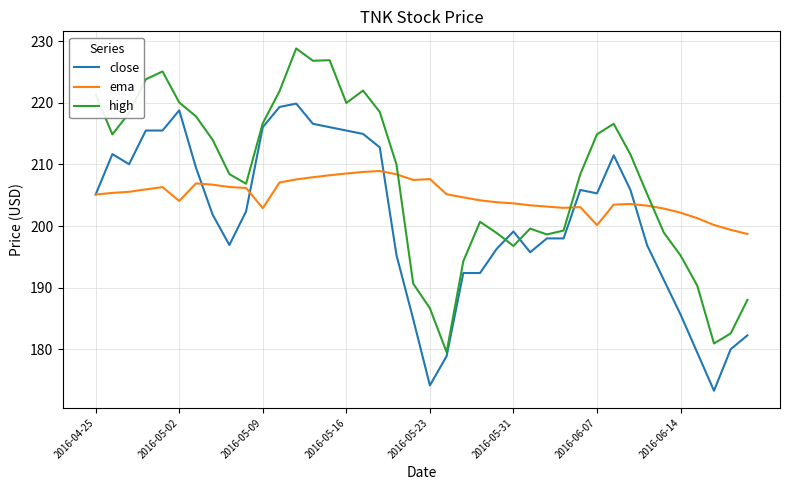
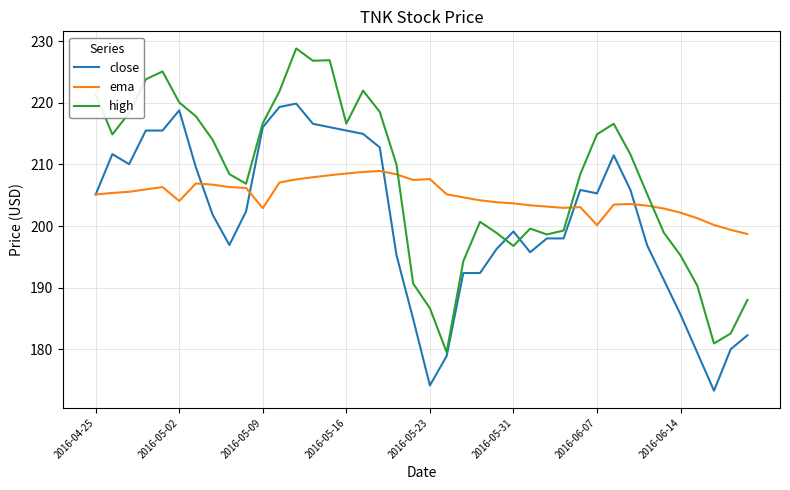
high, 2016-05-16: 220 -> 217
